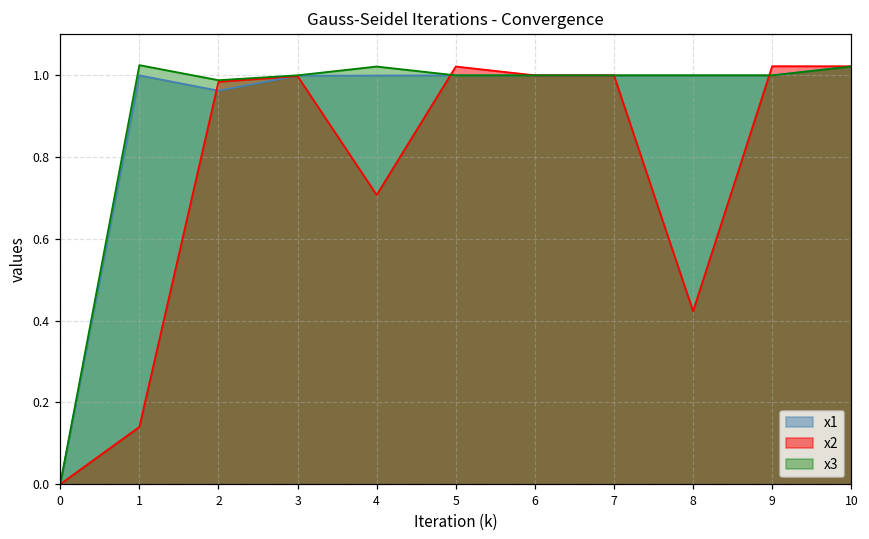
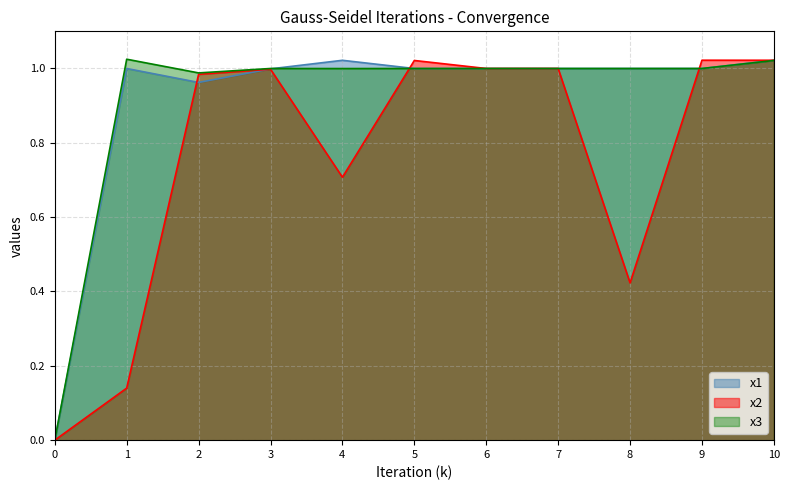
x1, 4: 1.00 -> 1.02
x3, 4: 1.02 -> 1.00
